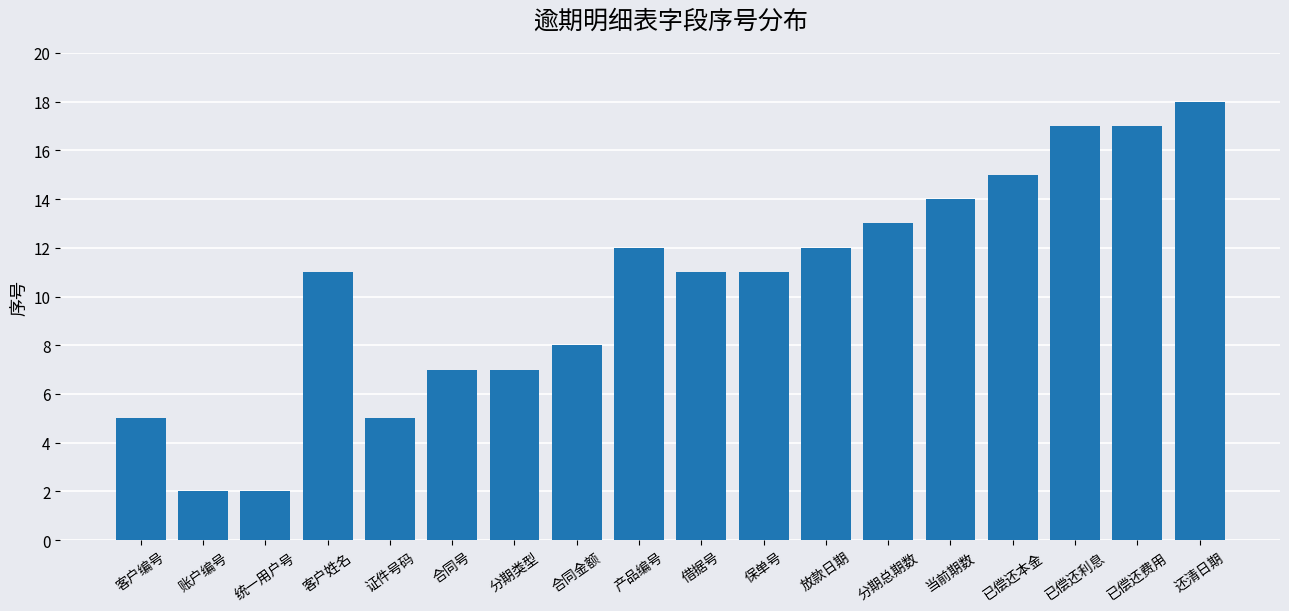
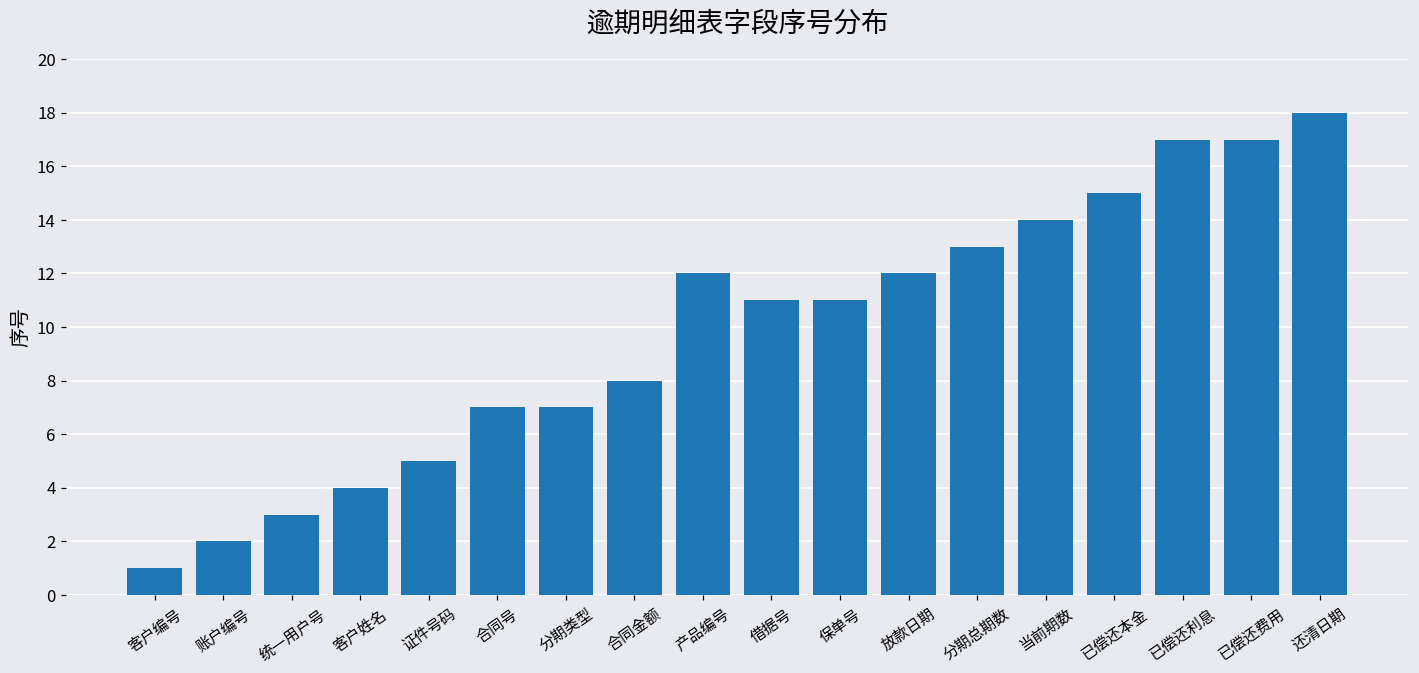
客户编号: 5 -> 1
统一用户号: 2 -> 3
客户姓名: 11 -> 4
